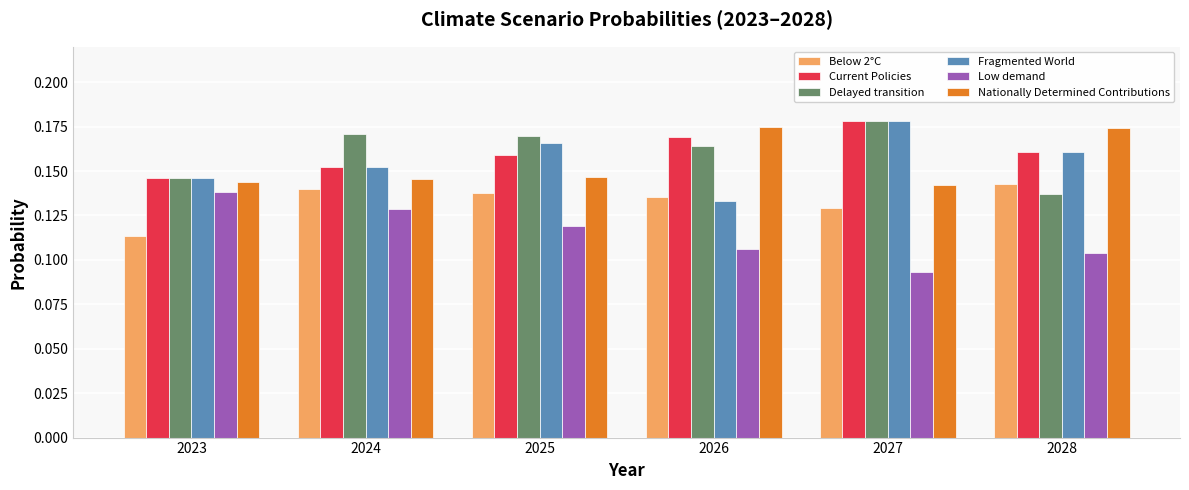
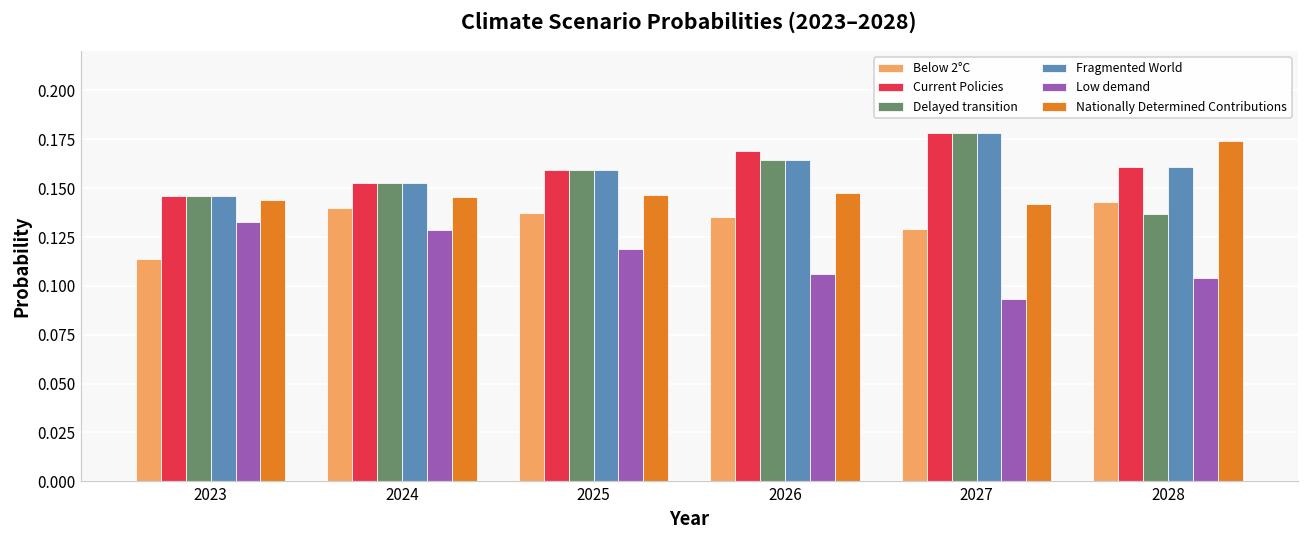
Low demand, 2023: 0.138 -> 0.133
Delayed transition, 2024: 0.171 -> 0.152
Delayed transition, 2025: 0.170 -> 0.159
Fragmented World, 2025: 0.166 -> 0.159
Fragmented World, 2026: 0.133 -> 0.164
Nationally Determined Contributions, 2026: 0.175 -> 0.148
